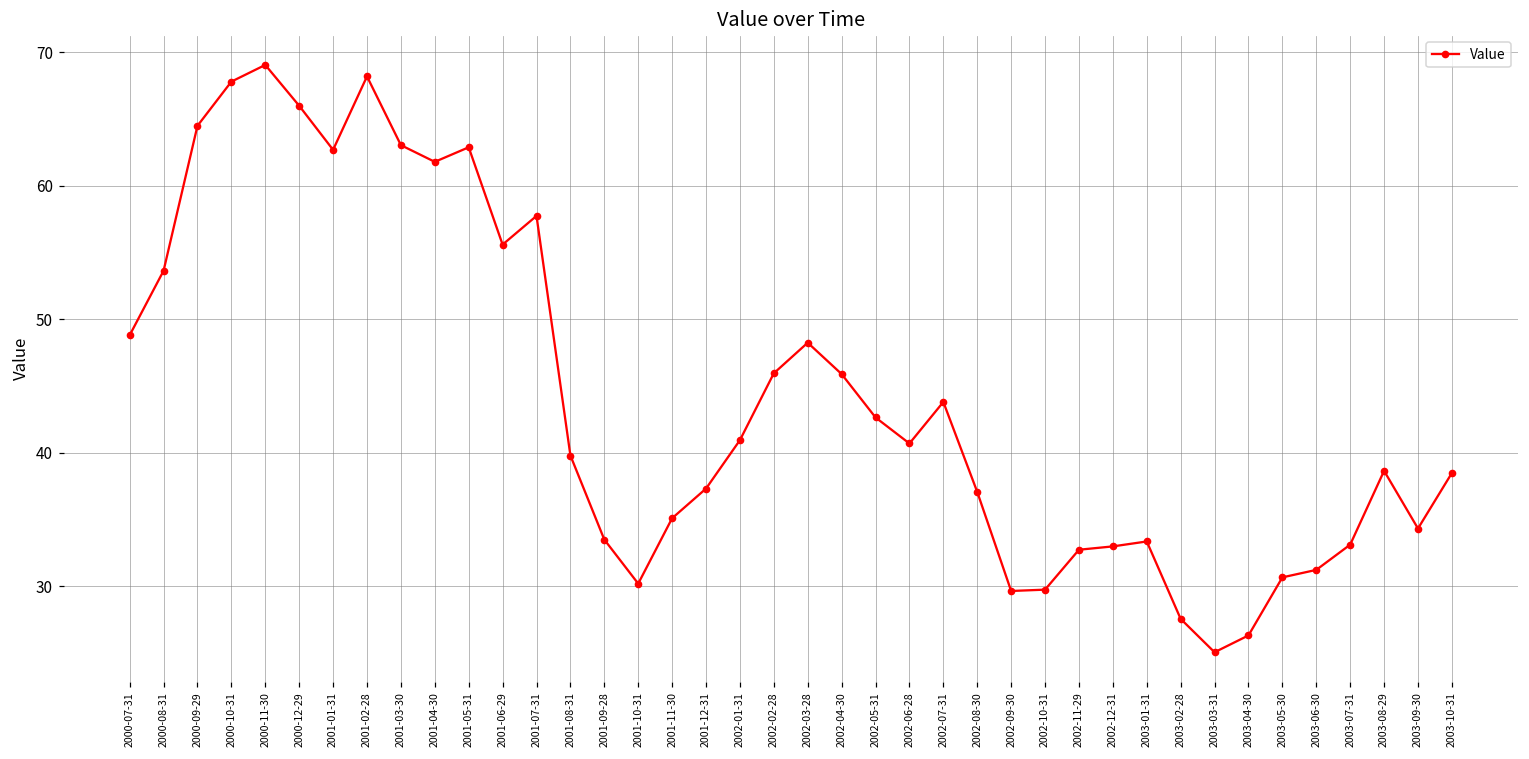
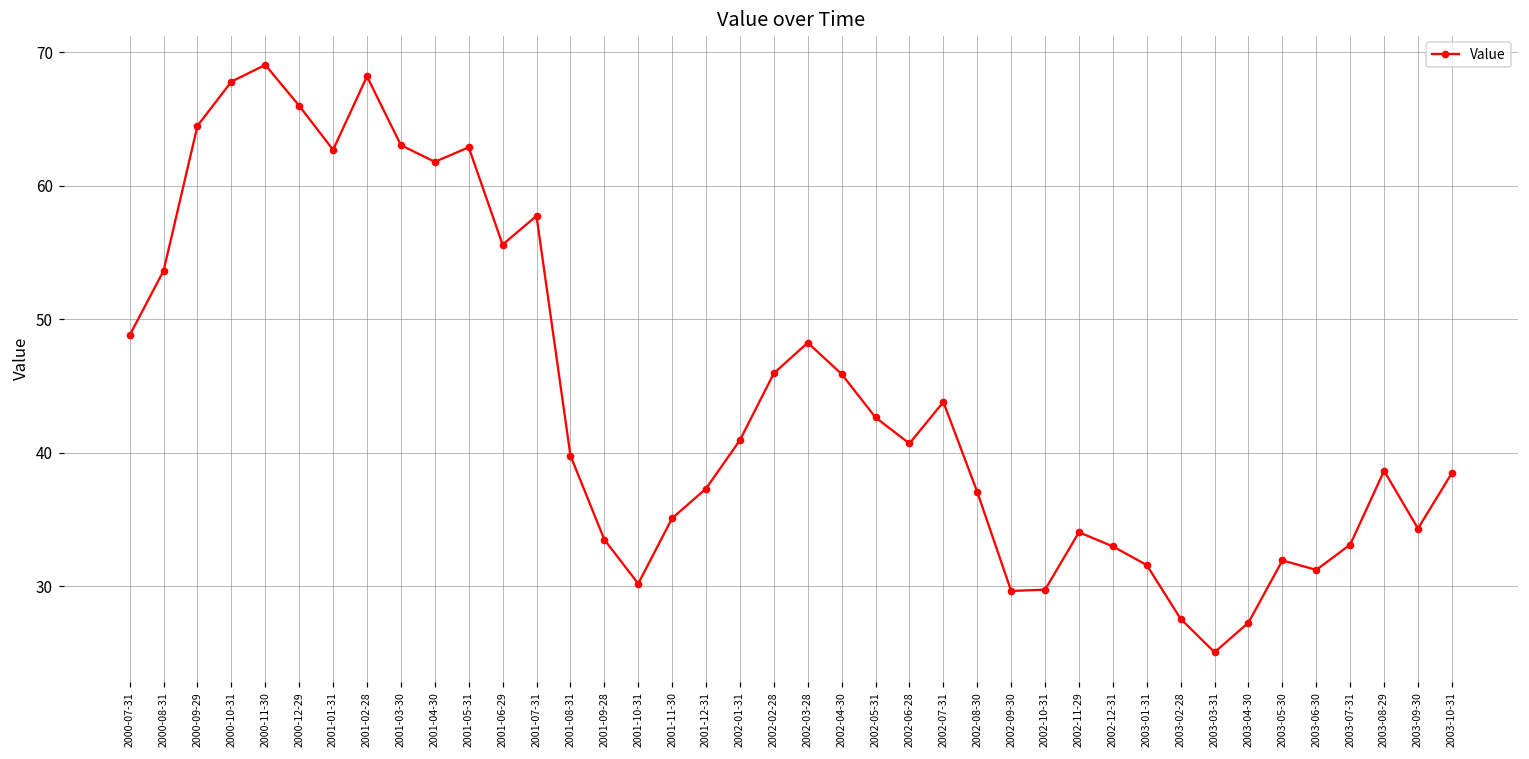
2002-11-29: 32.7 -> 34.1
2003-01-31: 33.4 -> 31.6
2003-04-30: 26.3 -> 27.3
2003-05-30: 30.7 -> 31.9
